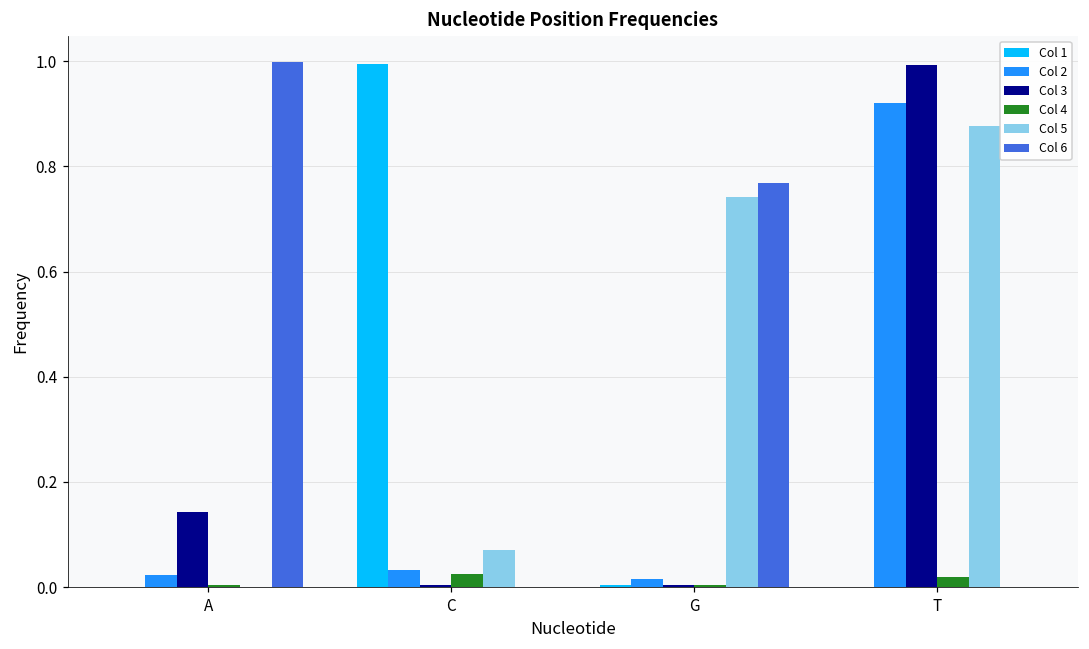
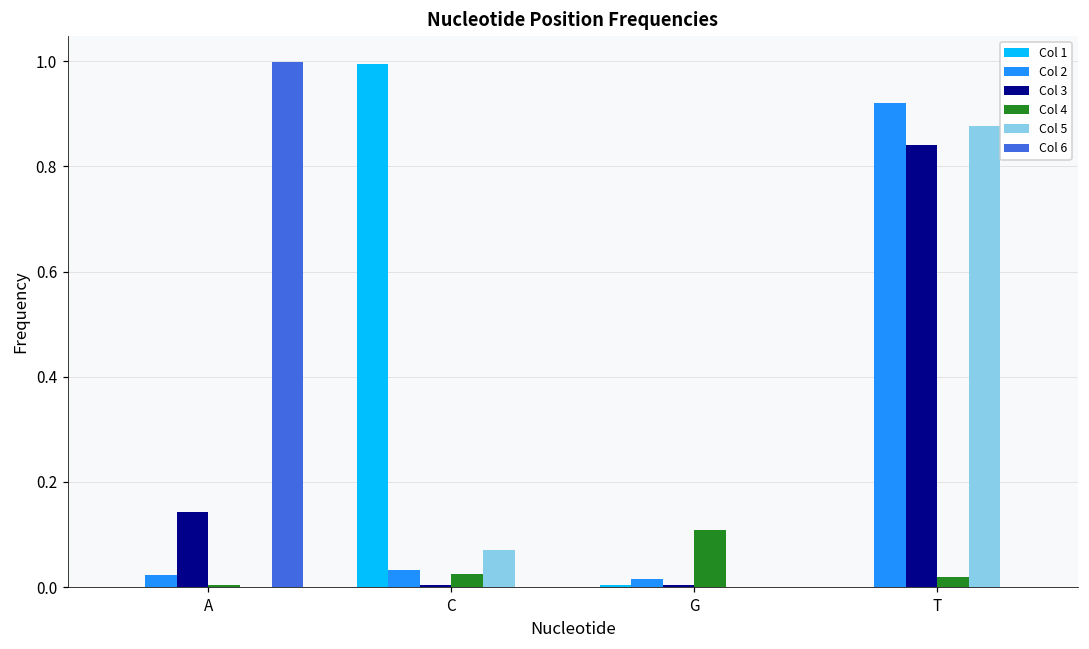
Col 4, G: 0.00 -> 0.11
Col 5, G: 0.74 -> 0.00
Col 6, G: 0.77 -> 0.00
Col 3, T: 0.99 -> 0.84
